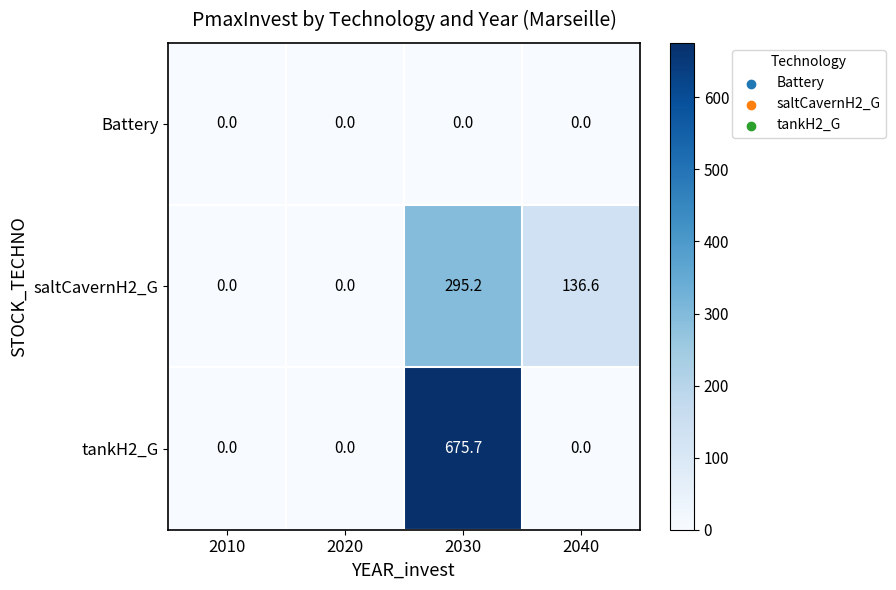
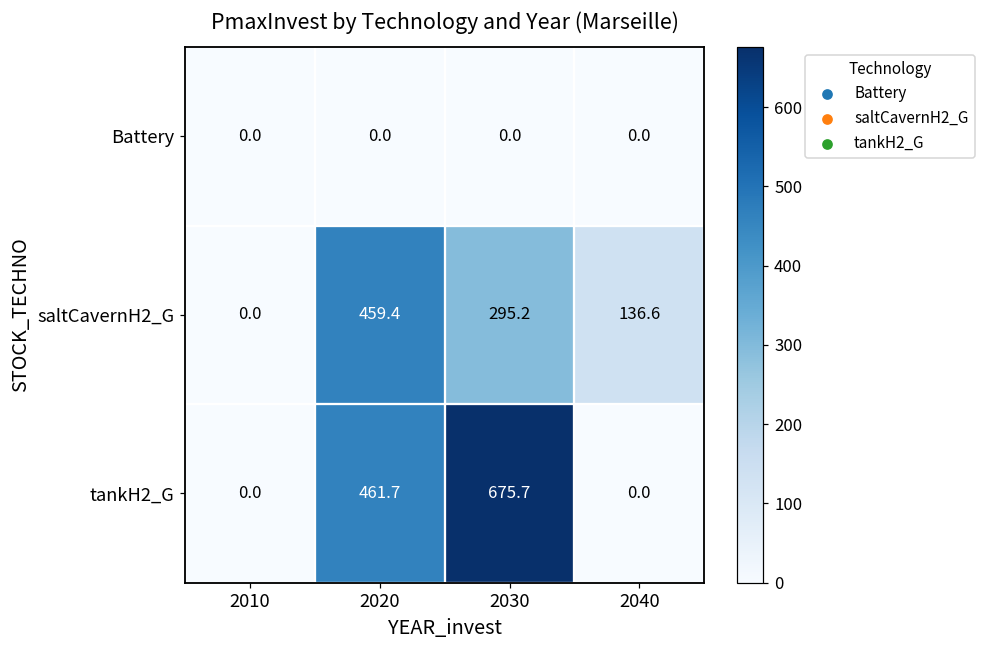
saltCavernH2_G, 2020: 0.0 -> 459.4
tankH2_G, 2020: 0.0 -> 461.7
